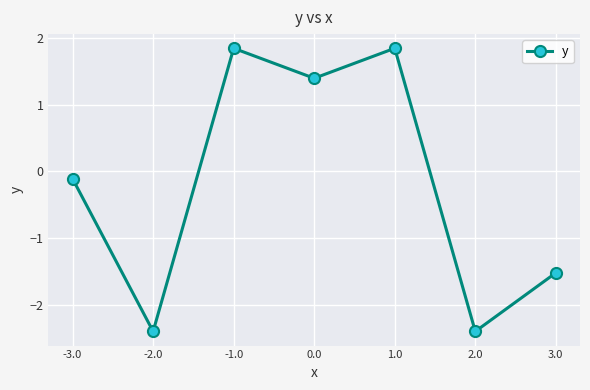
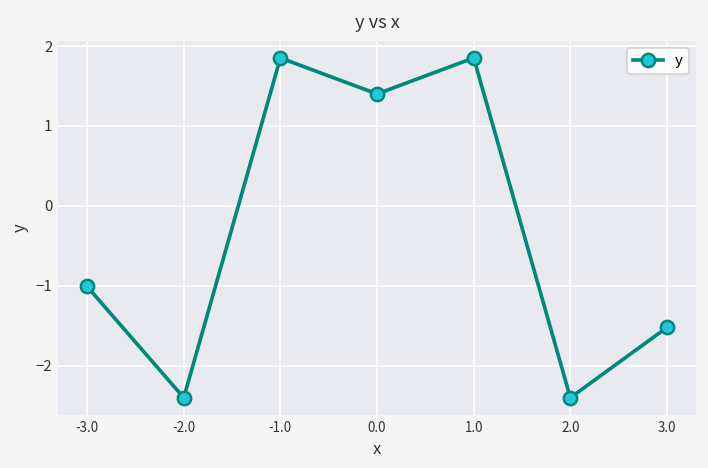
-3.0: -0.1 -> -1.0
